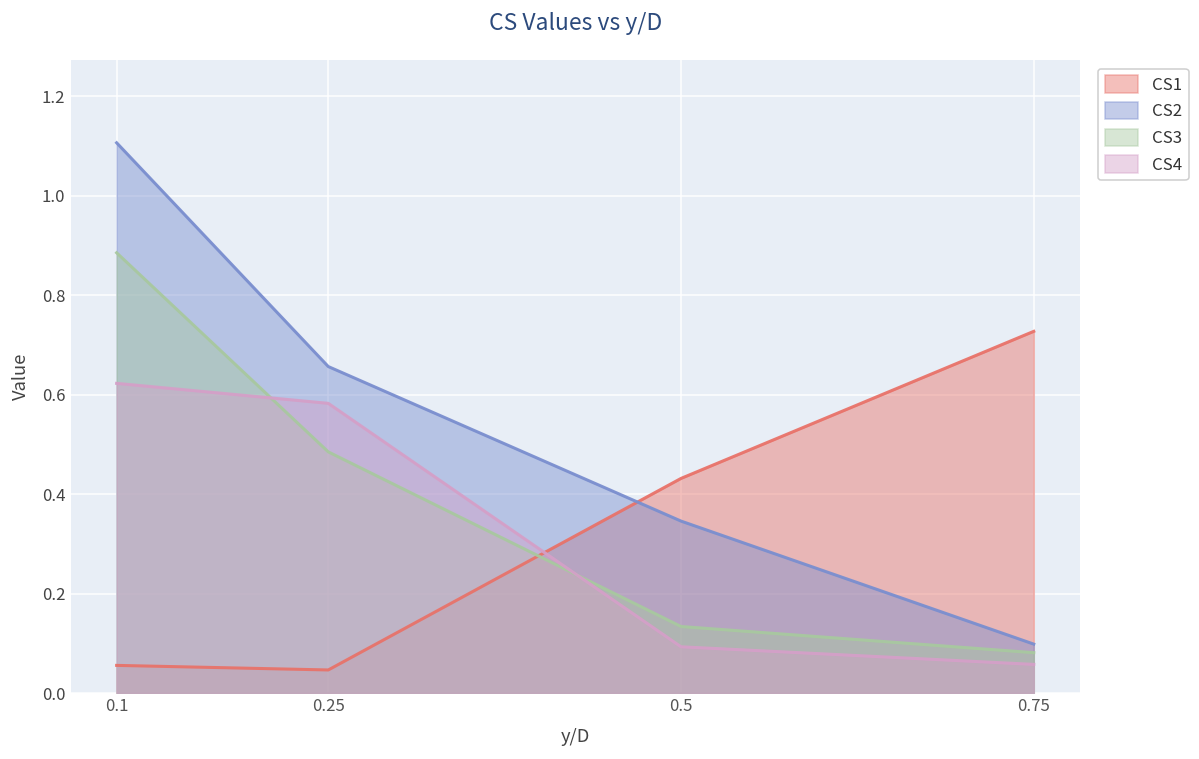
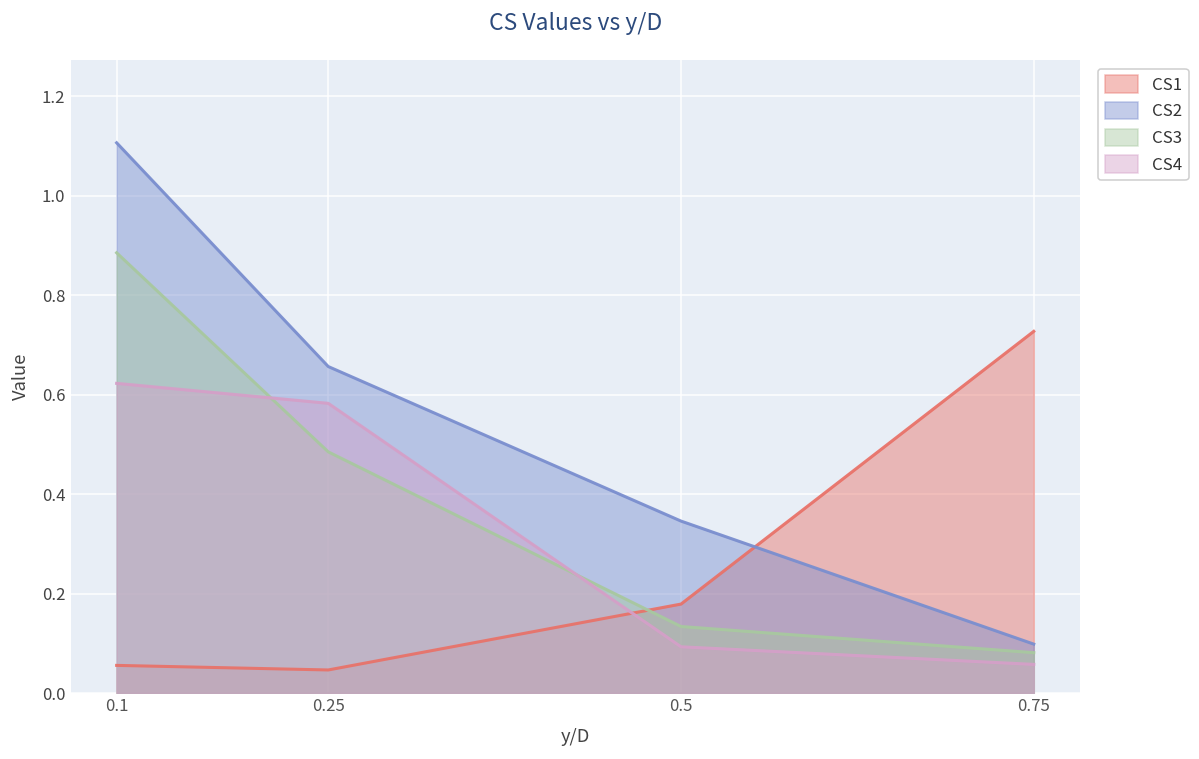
CS1, 0.5: 0.43 -> 0.18
